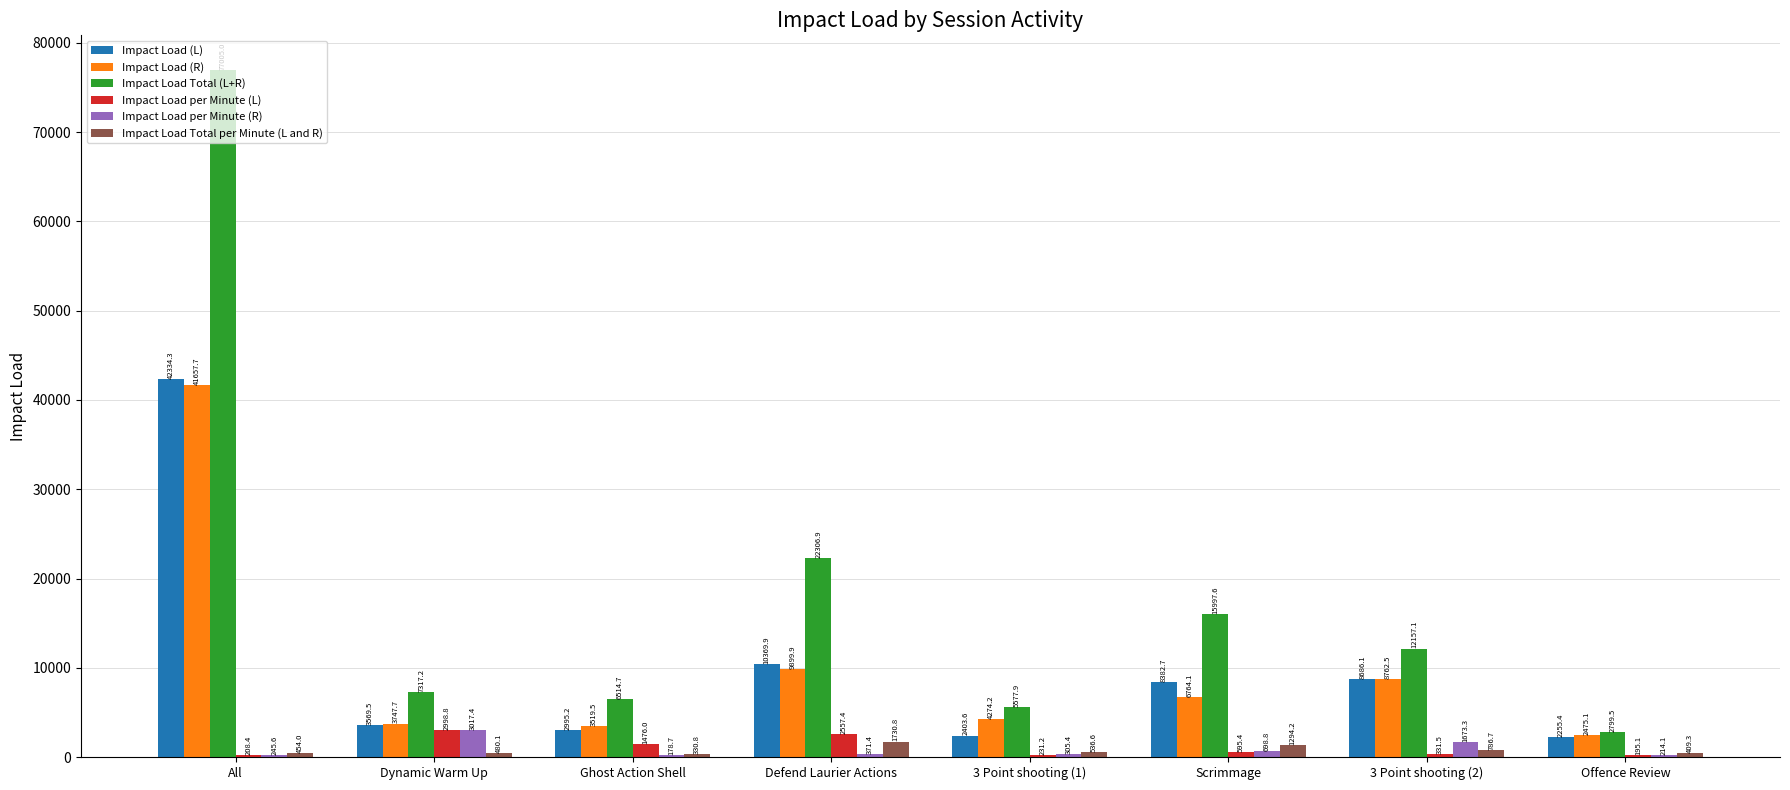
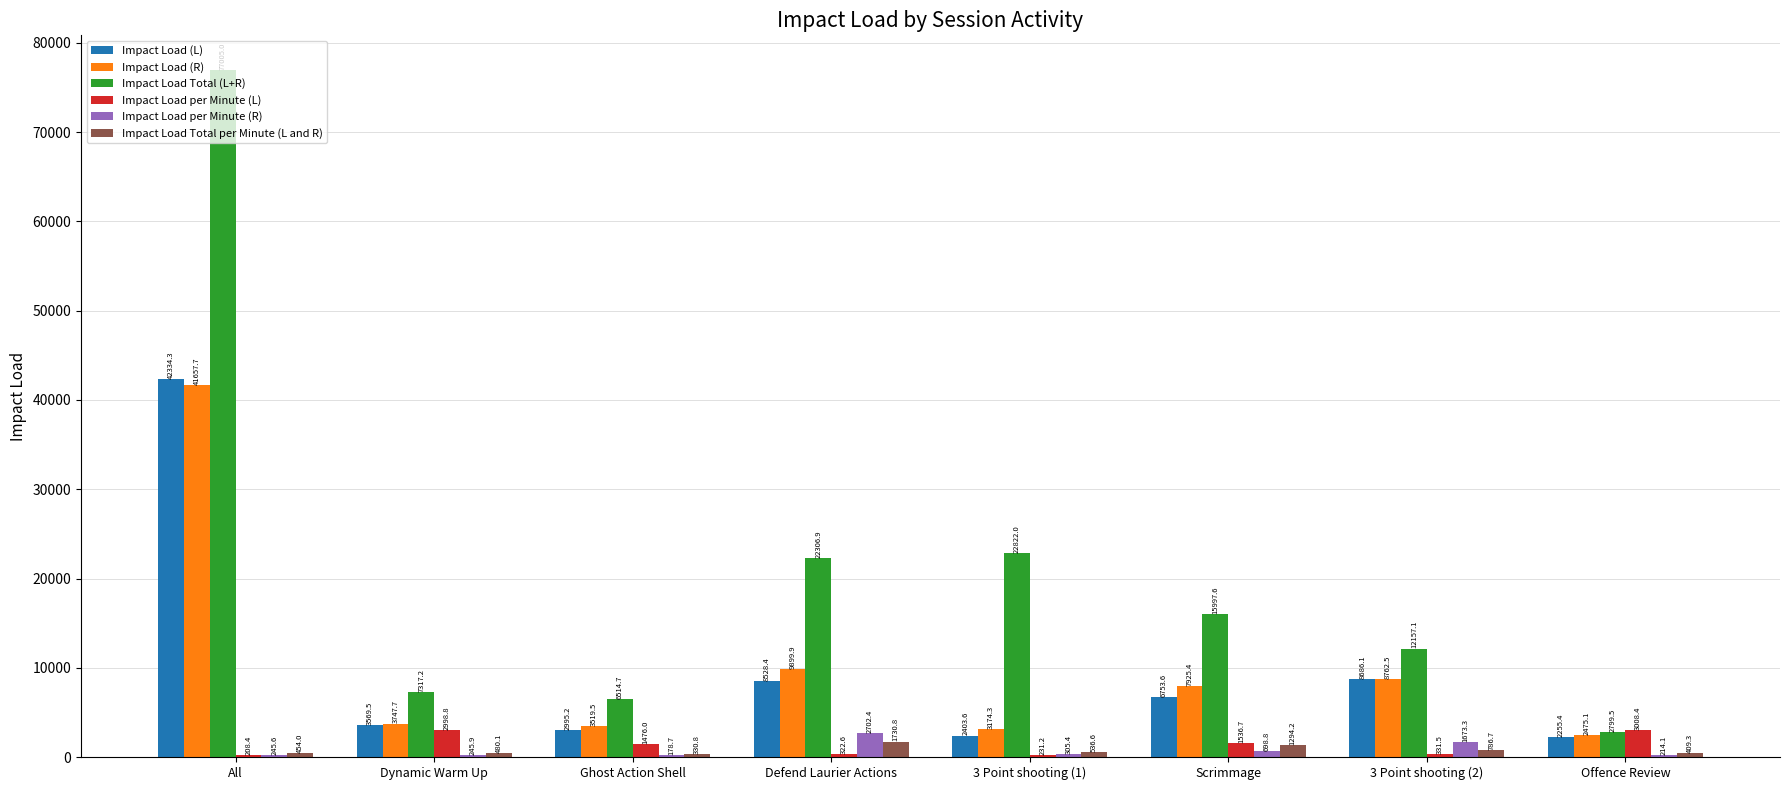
Impact Load per Minute (R), Dynamic Warm Up: 3017.4 -> 245.9
Impact Load (L), Defend Laurier Actions: 10369.9 -> 8528.4
Impact Load per Minute (L), Defend Laurier Actions: 2557.4 -> 322.6
Impact Load per Minute (R), Defend Laurier Actions: 371.4 -> 2702.4
Impact Load (R), 3 Point shooting (1): 4274.2 -> 3174.3
Impact Load Total (L+R), 3 Point shooting (1): 5577.9 -> 22822.0
Impact Load (L), Scrimmage: 8382.7 -> 6753.6
Impact Load (R), Scrimmage: 6764.1 -> 7925.4
Impact Load per Minute (L), Scrimmage: 595.4 -> 1536.7
Impact Load per Minute (L), Offence Review: 195.1 -> 3008.4
